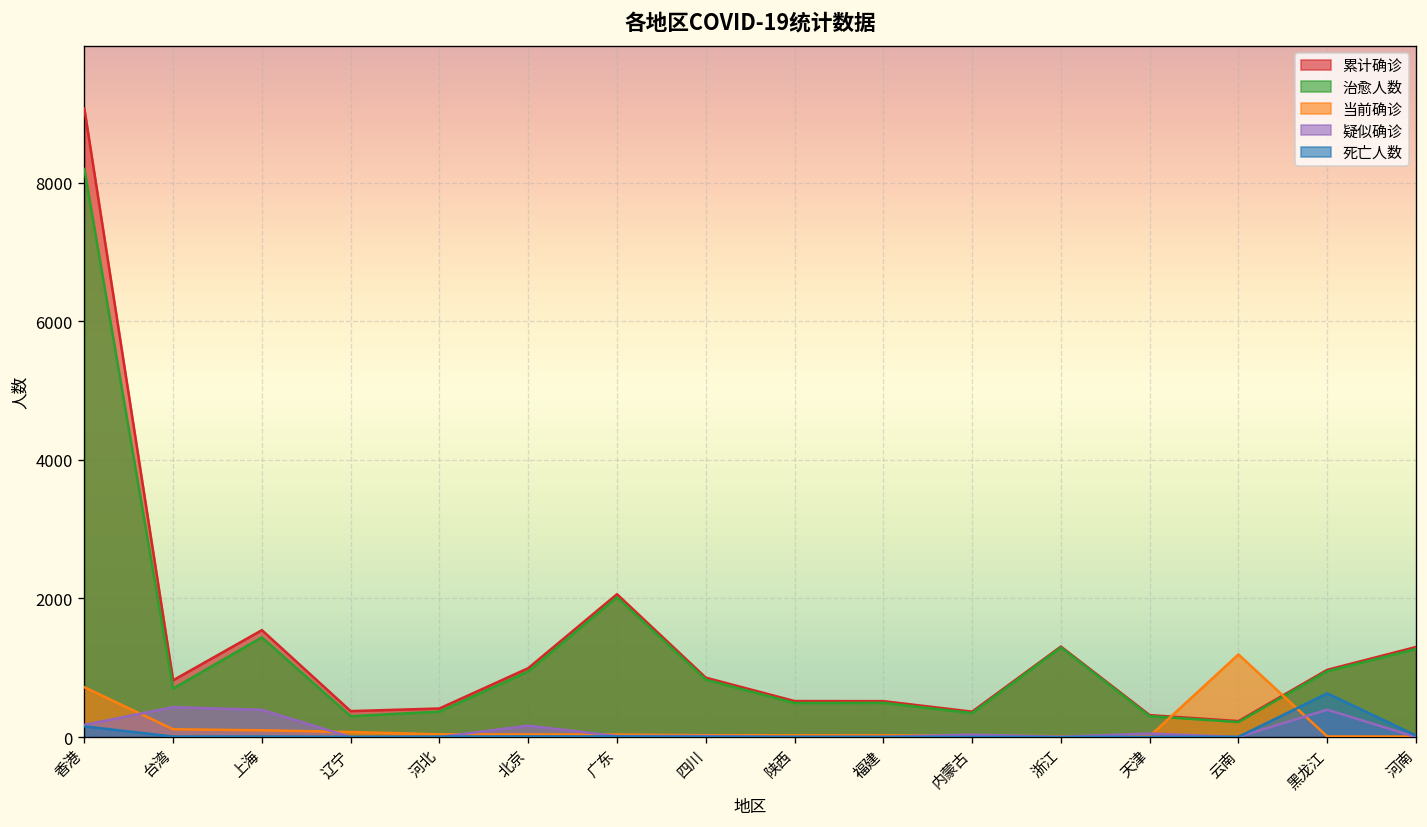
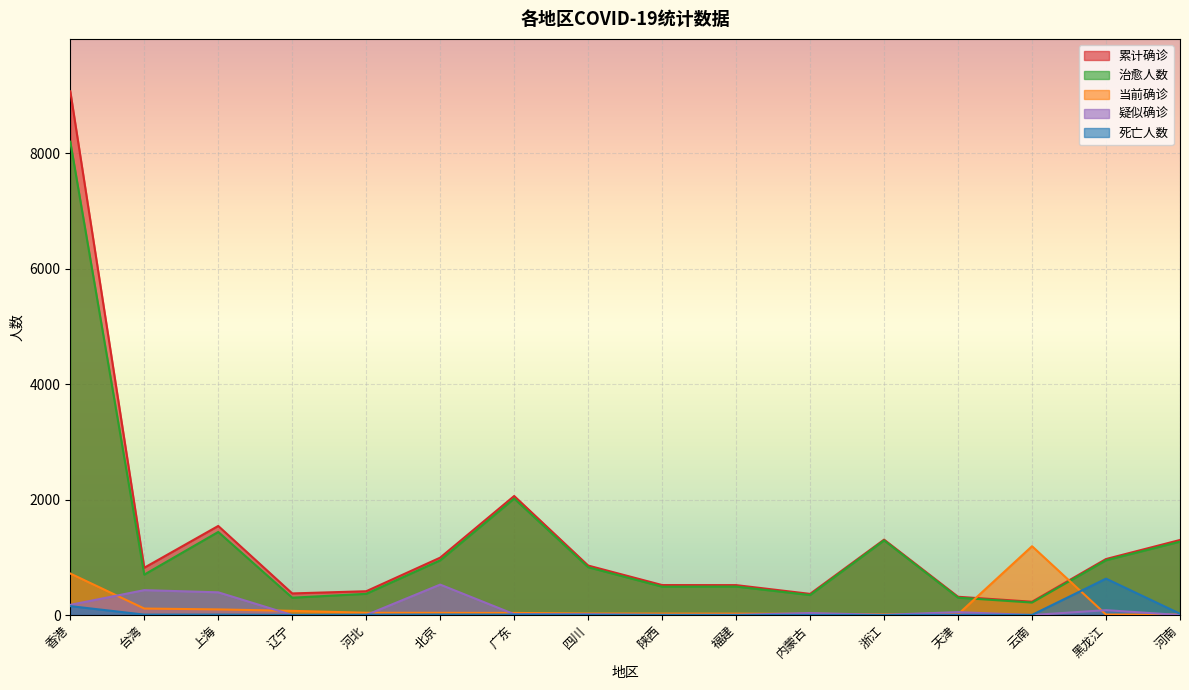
疑似确诊, 北京: 200 -> 500
疑似确诊, 黑龙江: 400 -> 100
